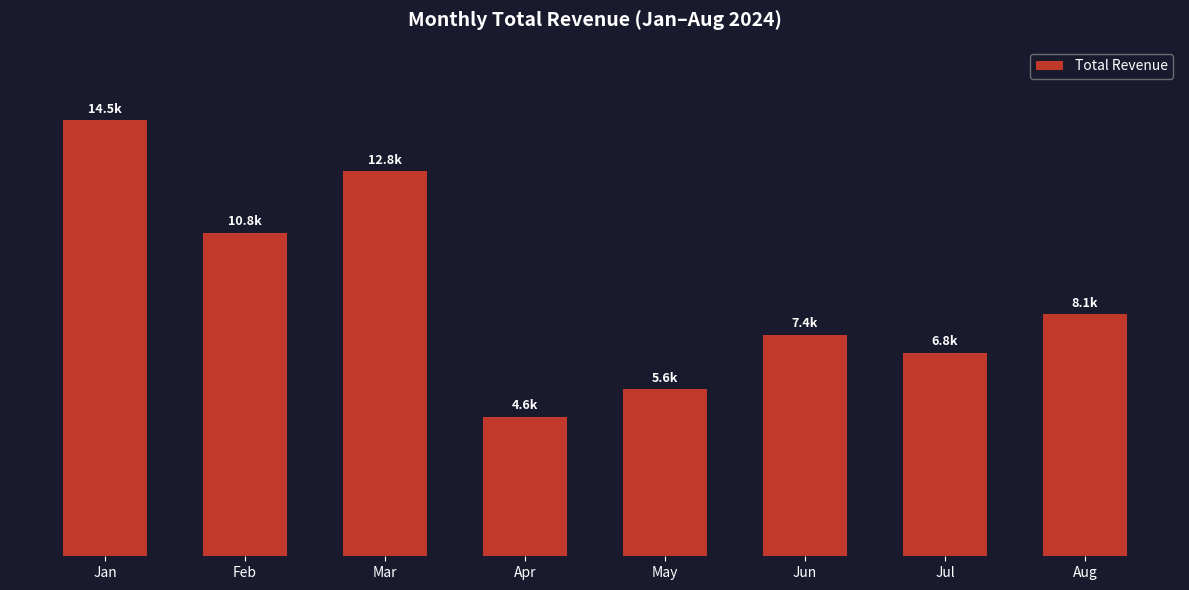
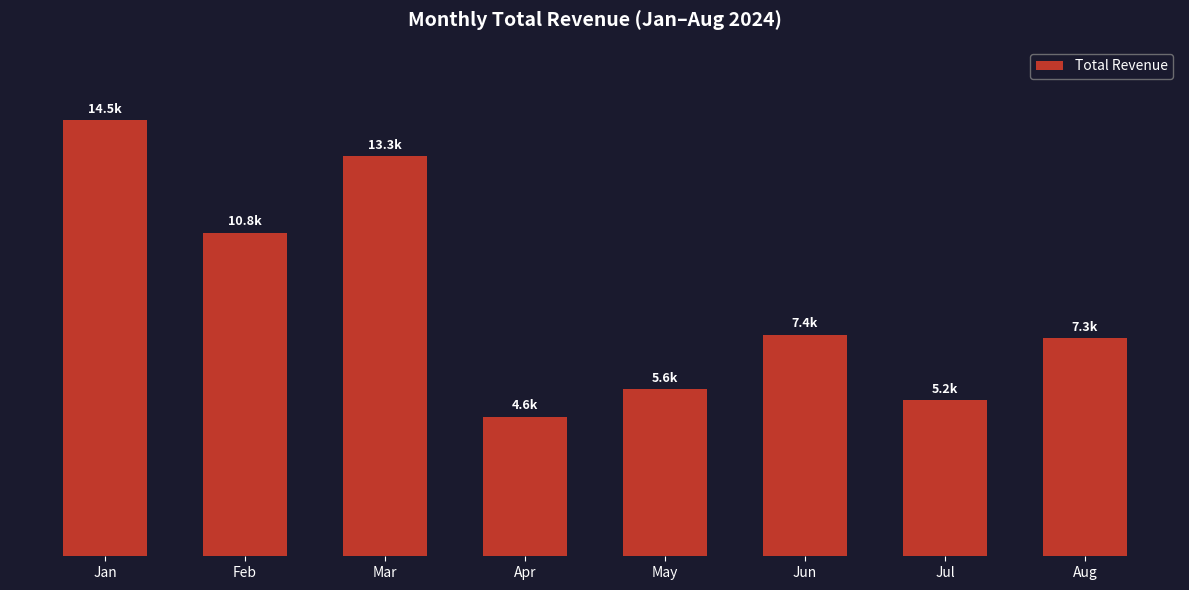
Mar: 12.8k -> 13.3k
Jul: 6.8k -> 5.2k
Aug: 8.1k -> 7.3k
